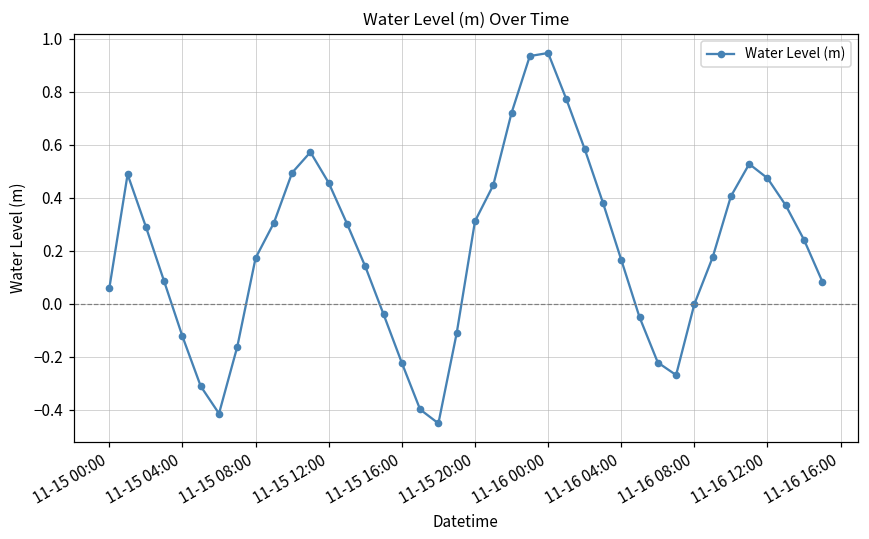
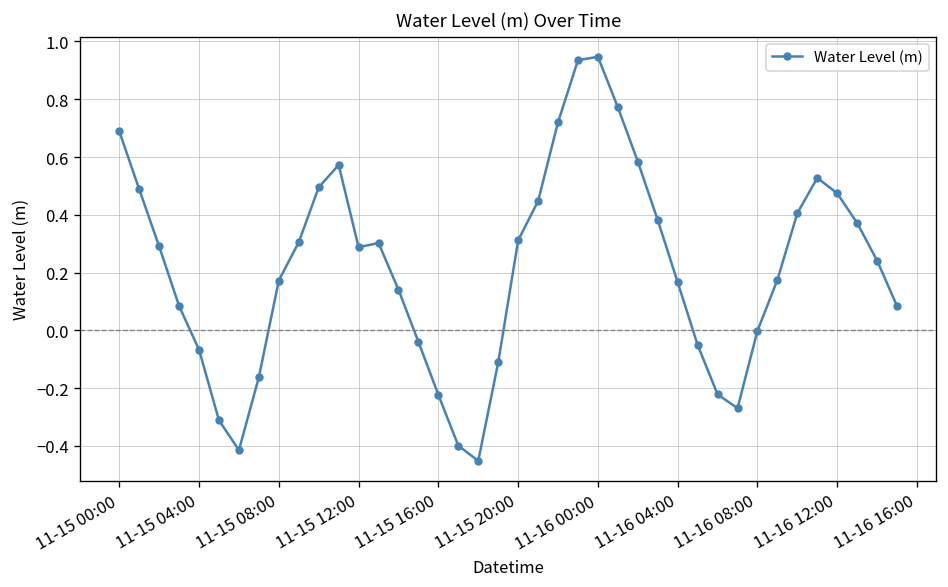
11-15 00:00: 0.06 -> 0.69
11-15 04:00: -0.12 -> -0.07
11-15 12:00: 0.46 -> 0.29
